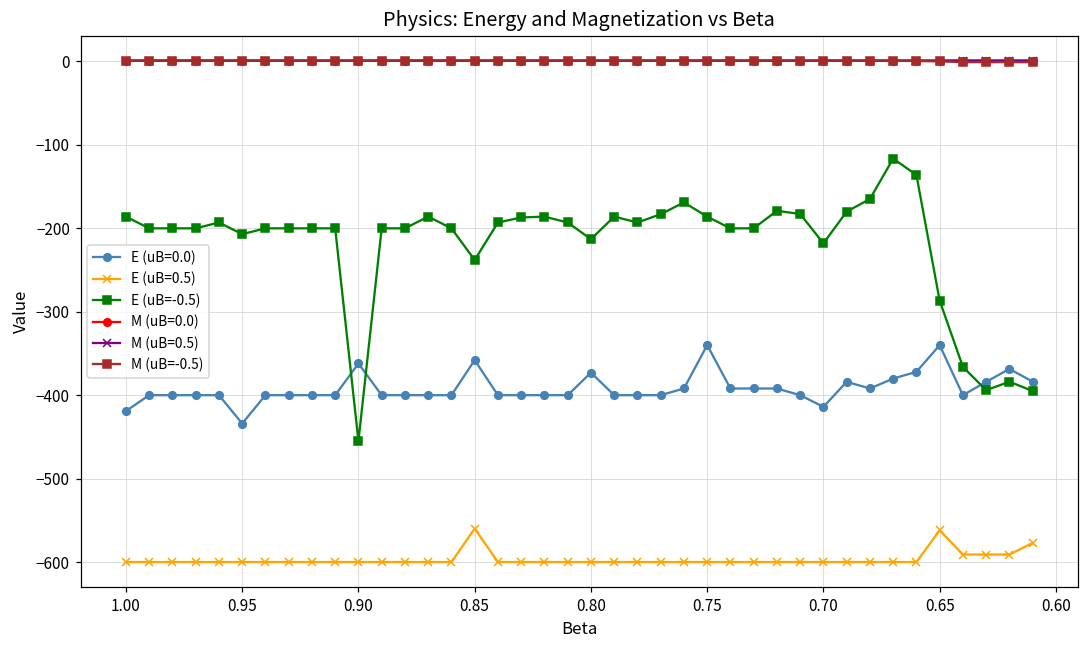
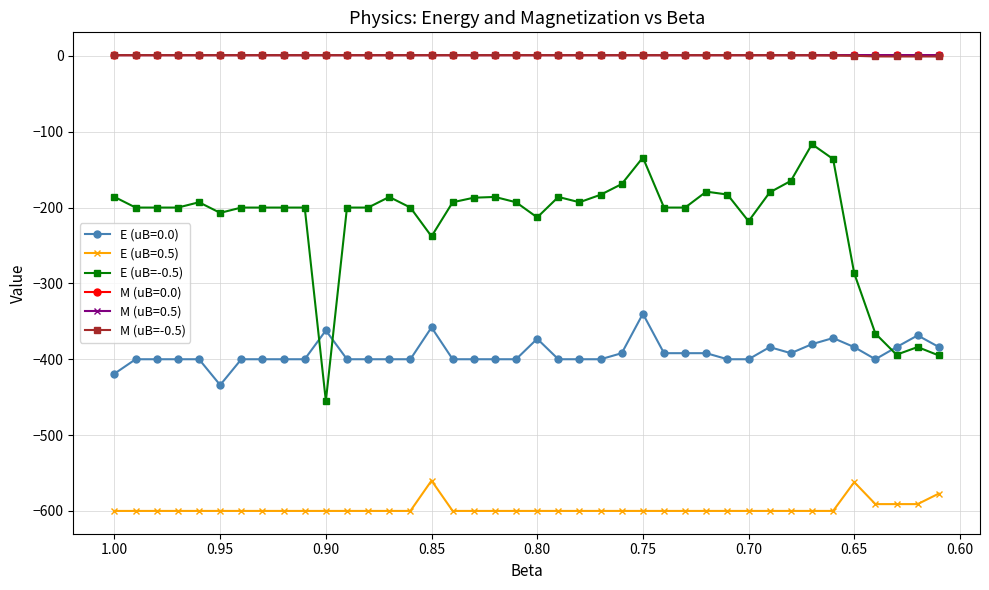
E (uB=-0.5), 0.75: -190 -> -130
E (uB=0.0), 0.70: -410 -> -400
E (uB=0.0), 0.65: -340 -> -380
